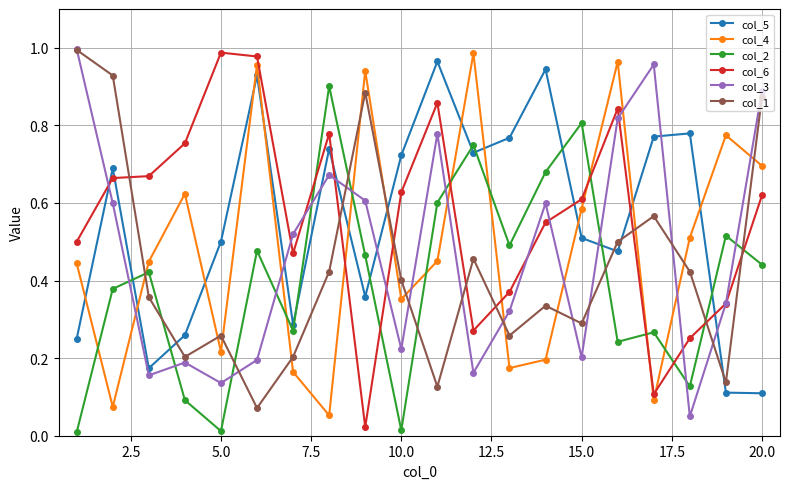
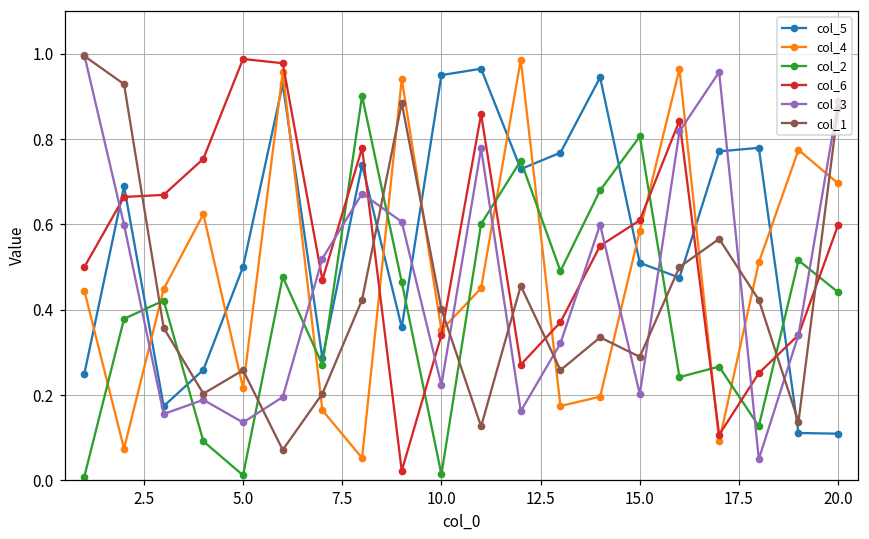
col_5, 10.0: 0.72 -> 0.95
col_6, 10.0: 0.63 -> 0.34
col_6, 20.0: 0.62 -> 0.60
